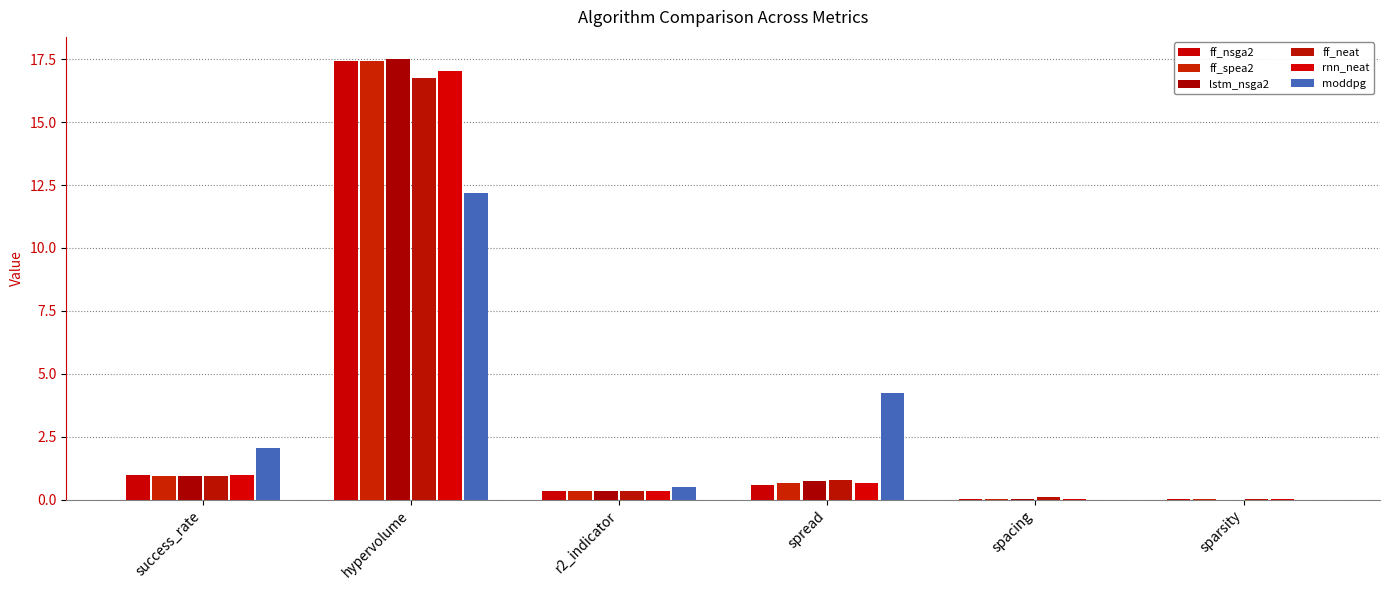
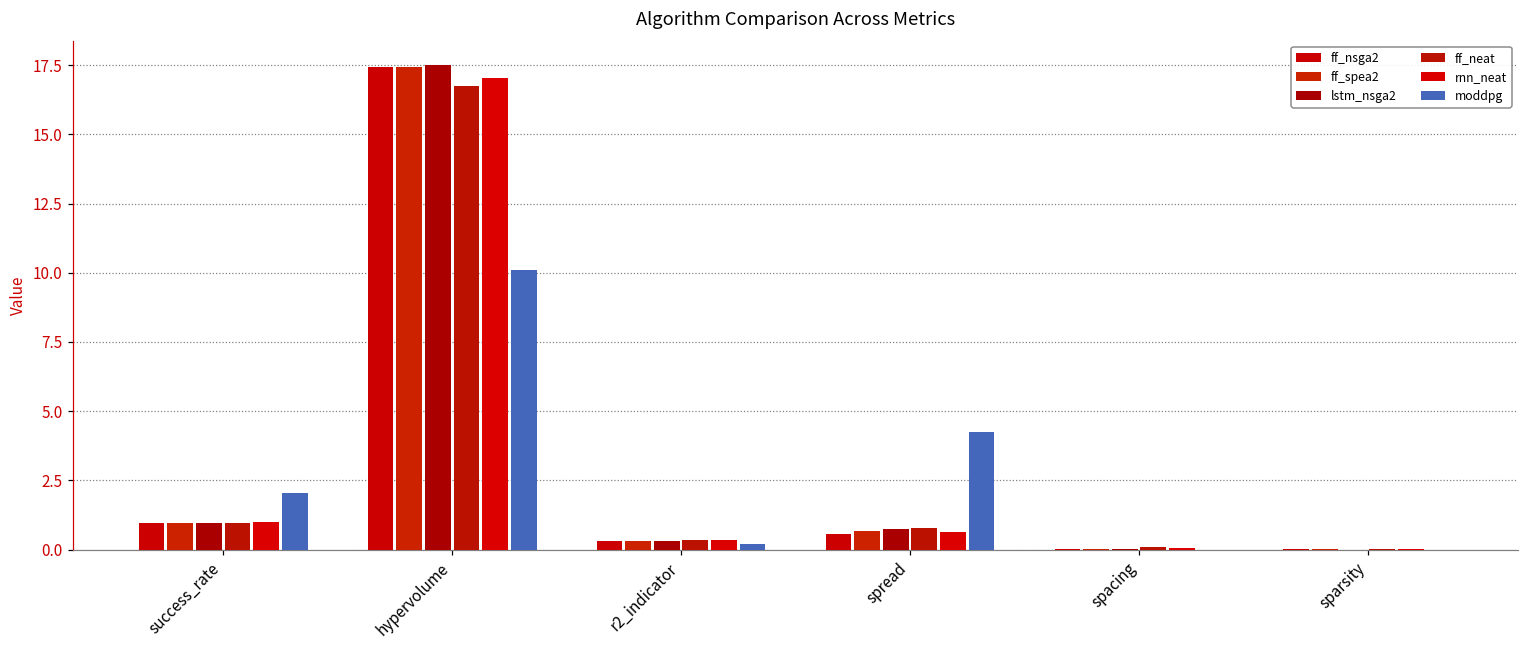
moddpg, hypervolume: 12.2 -> 10.1
moddpg, r2_indicator: 0.5 -> 0.2
